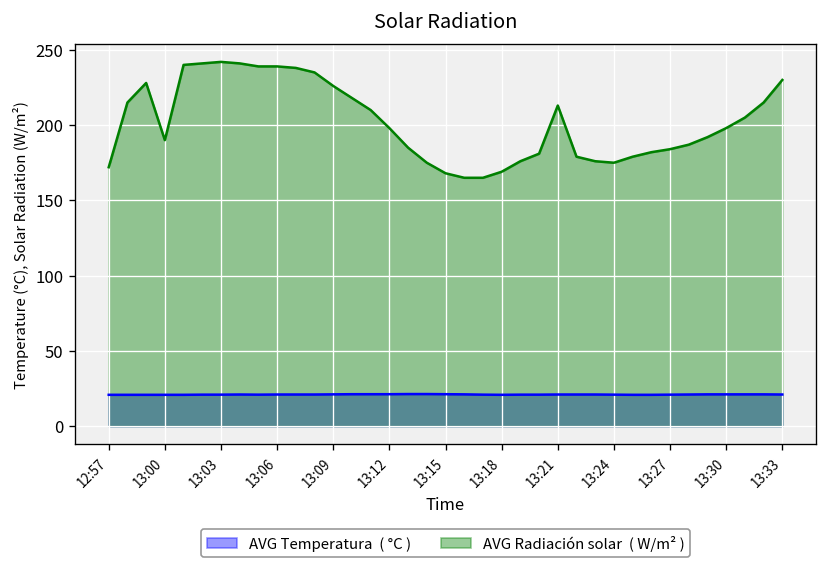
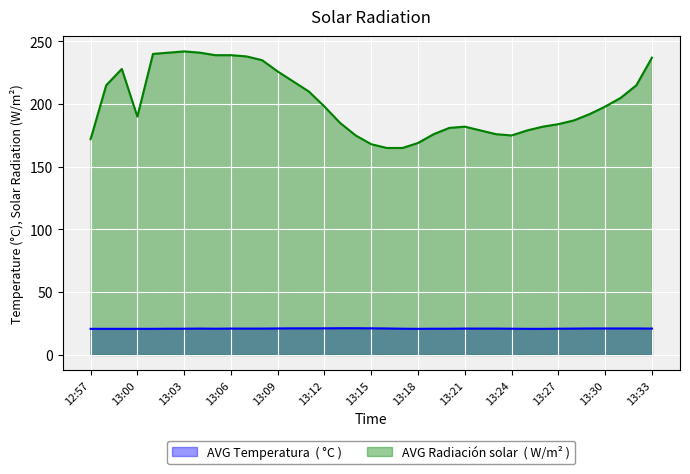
AVG Radiación solar ( W/m² ), 13:21: 213 -> 182
AVG Radiación solar ( W/m² ), 13:33: 230 -> 237
